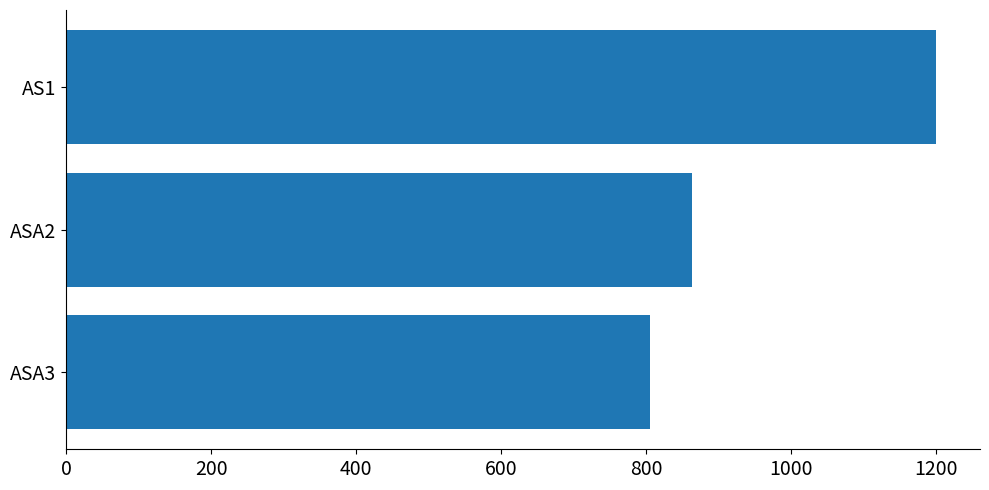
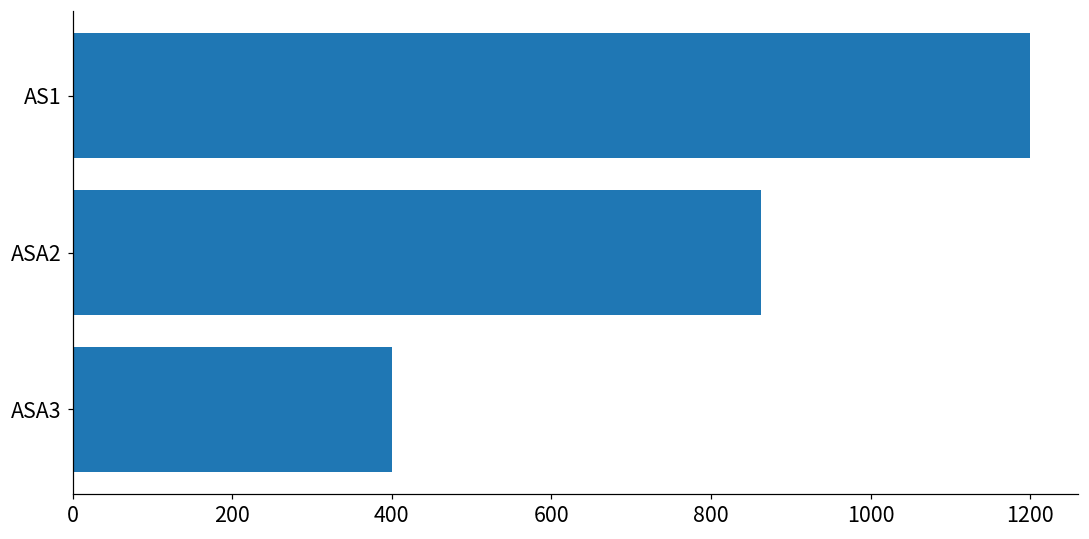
ASA3: 810 -> 400
